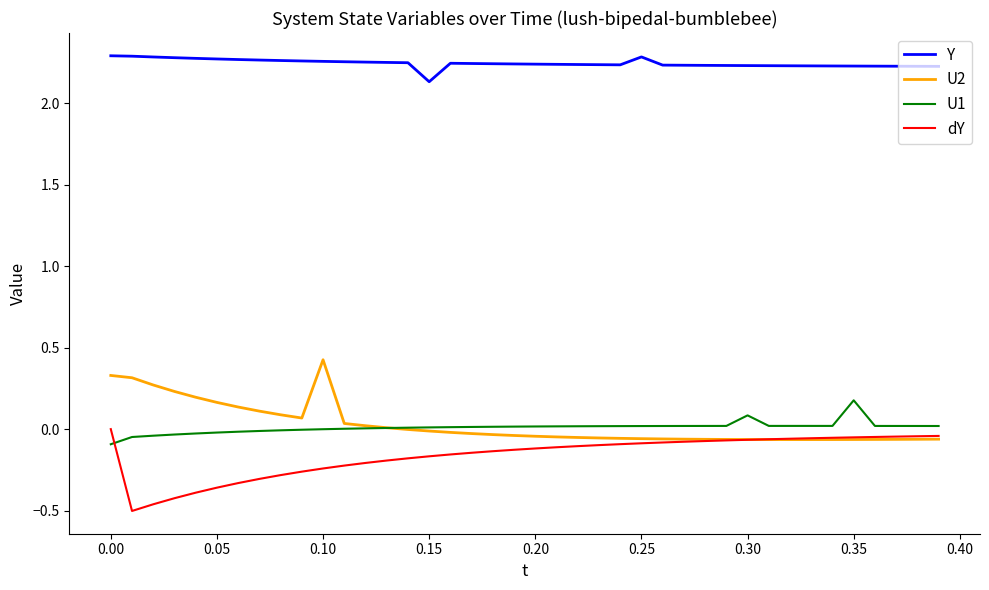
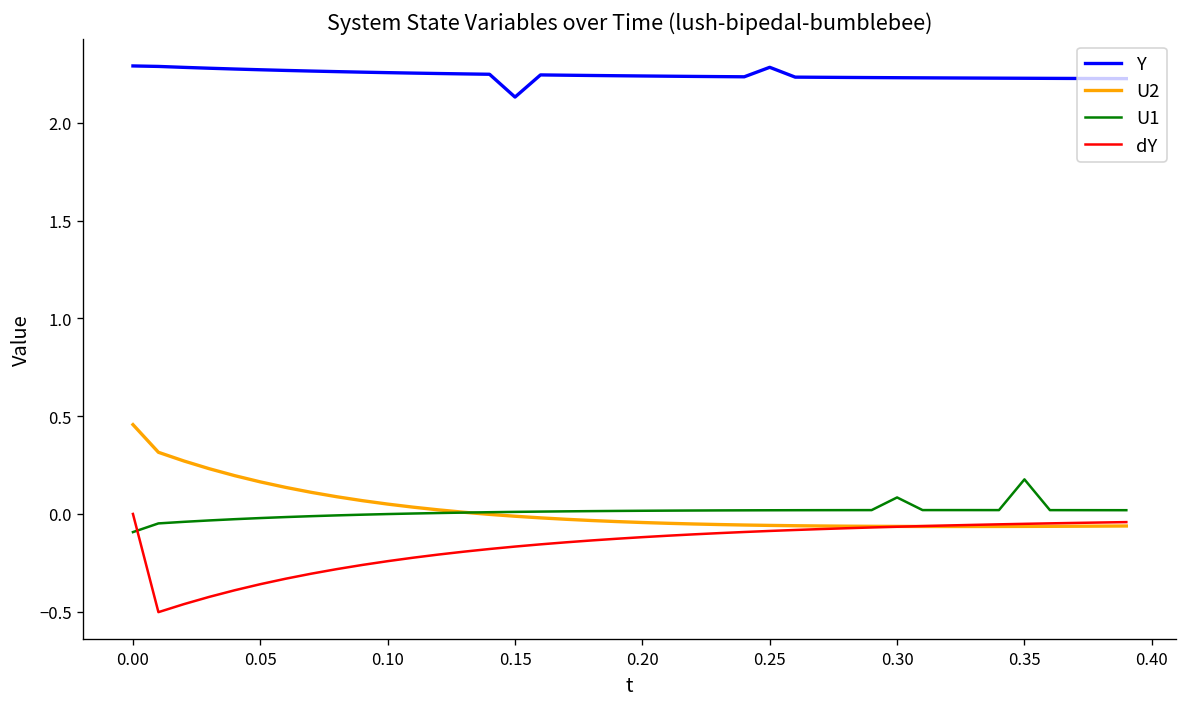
U2, 0.00: 0.33 -> 0.46
U2, 0.10: 0.43 -> 0.05
